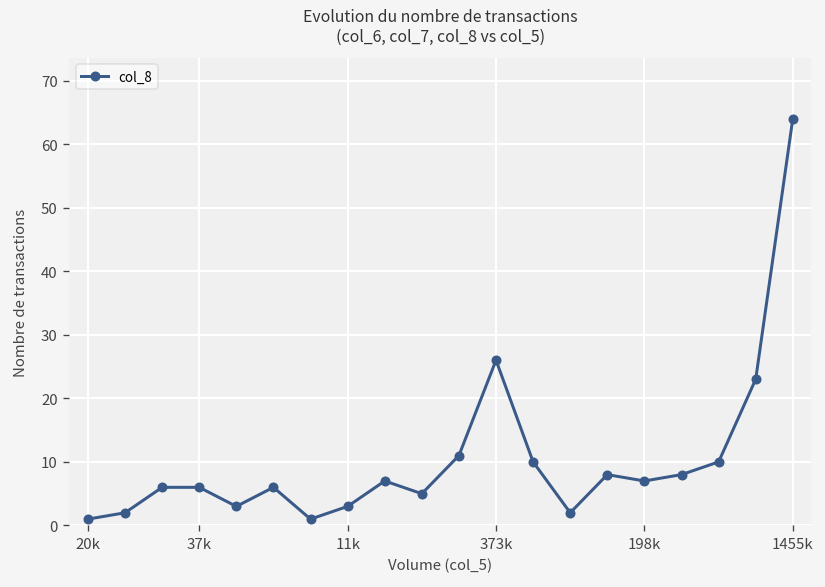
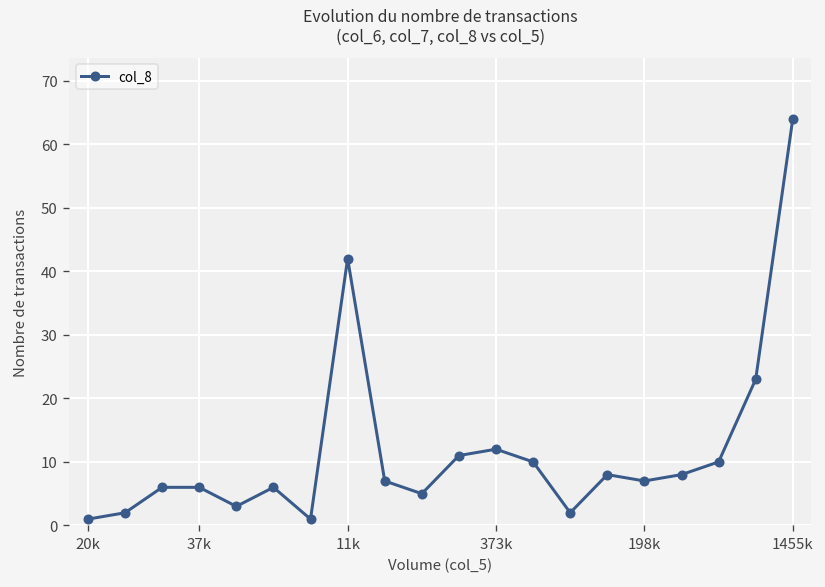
11k: 3 -> 42
373k: 26 -> 12
